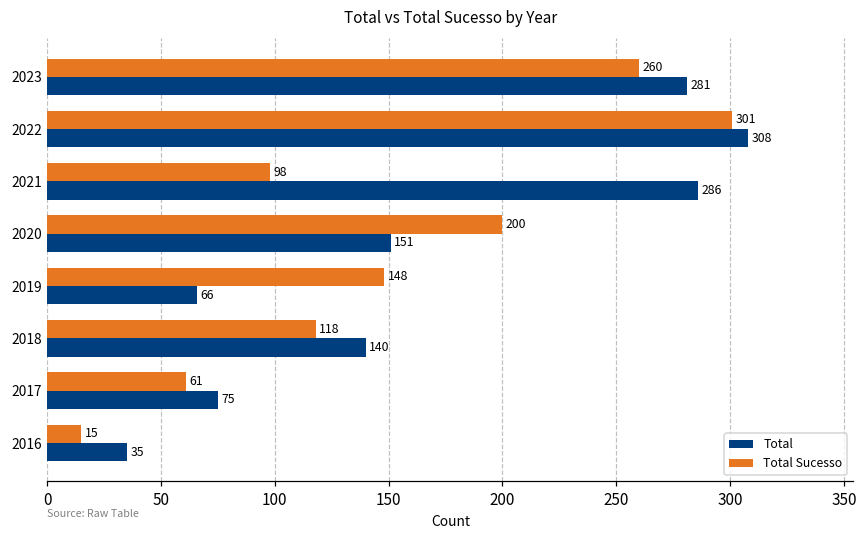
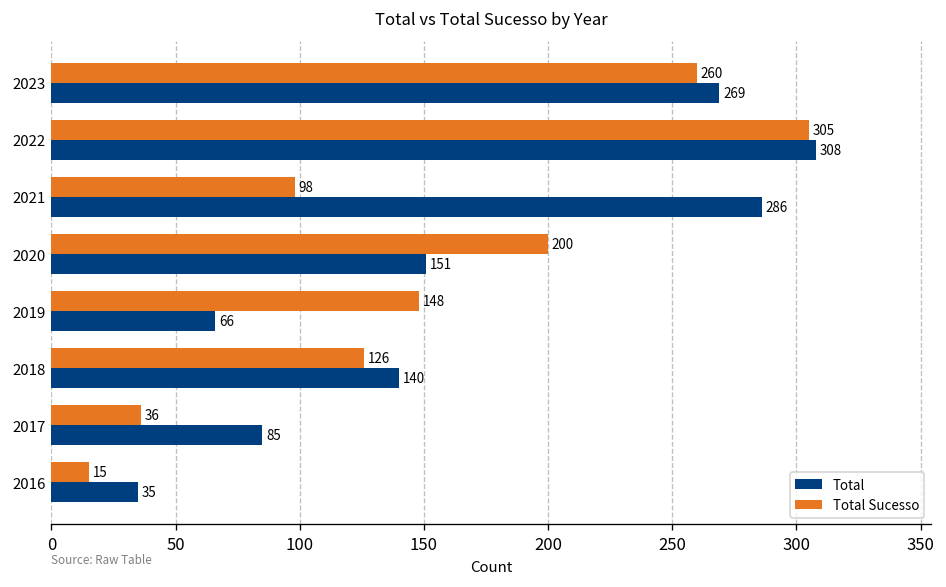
Total, 2023: 281 -> 269
Total Sucesso, 2022: 301 -> 305
Total Sucesso, 2018: 118 -> 126
Total Sucesso, 2017: 61 -> 36
Total, 2017: 75 -> 85
